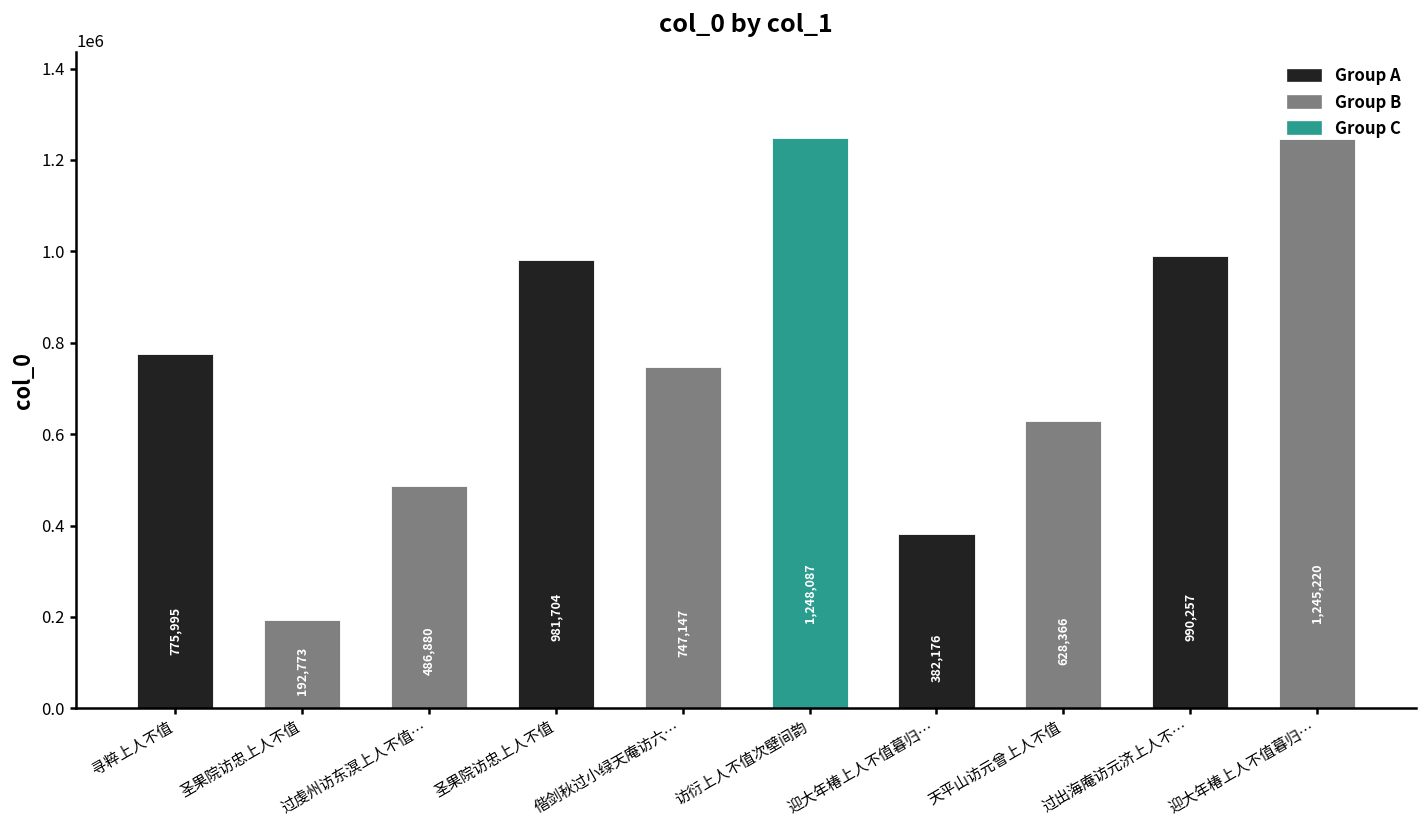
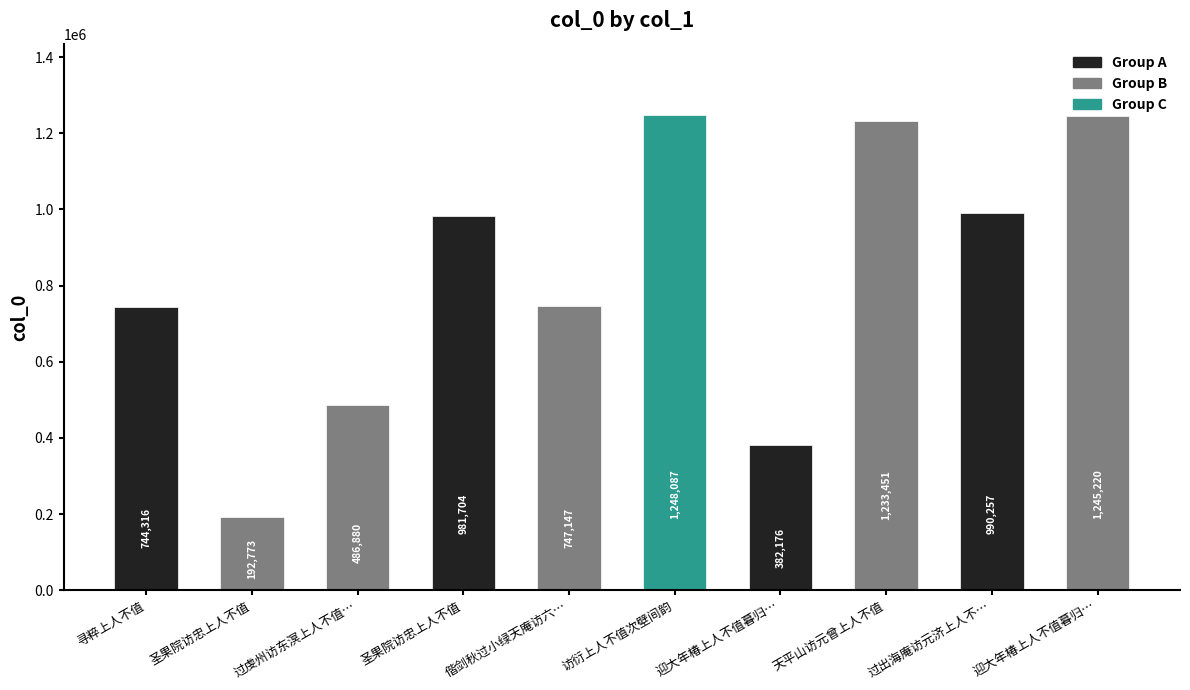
寻粹上人不值: 775,995 -> 744,316
天平山访元曾上人不值: 628,366 -> 1,233,451
